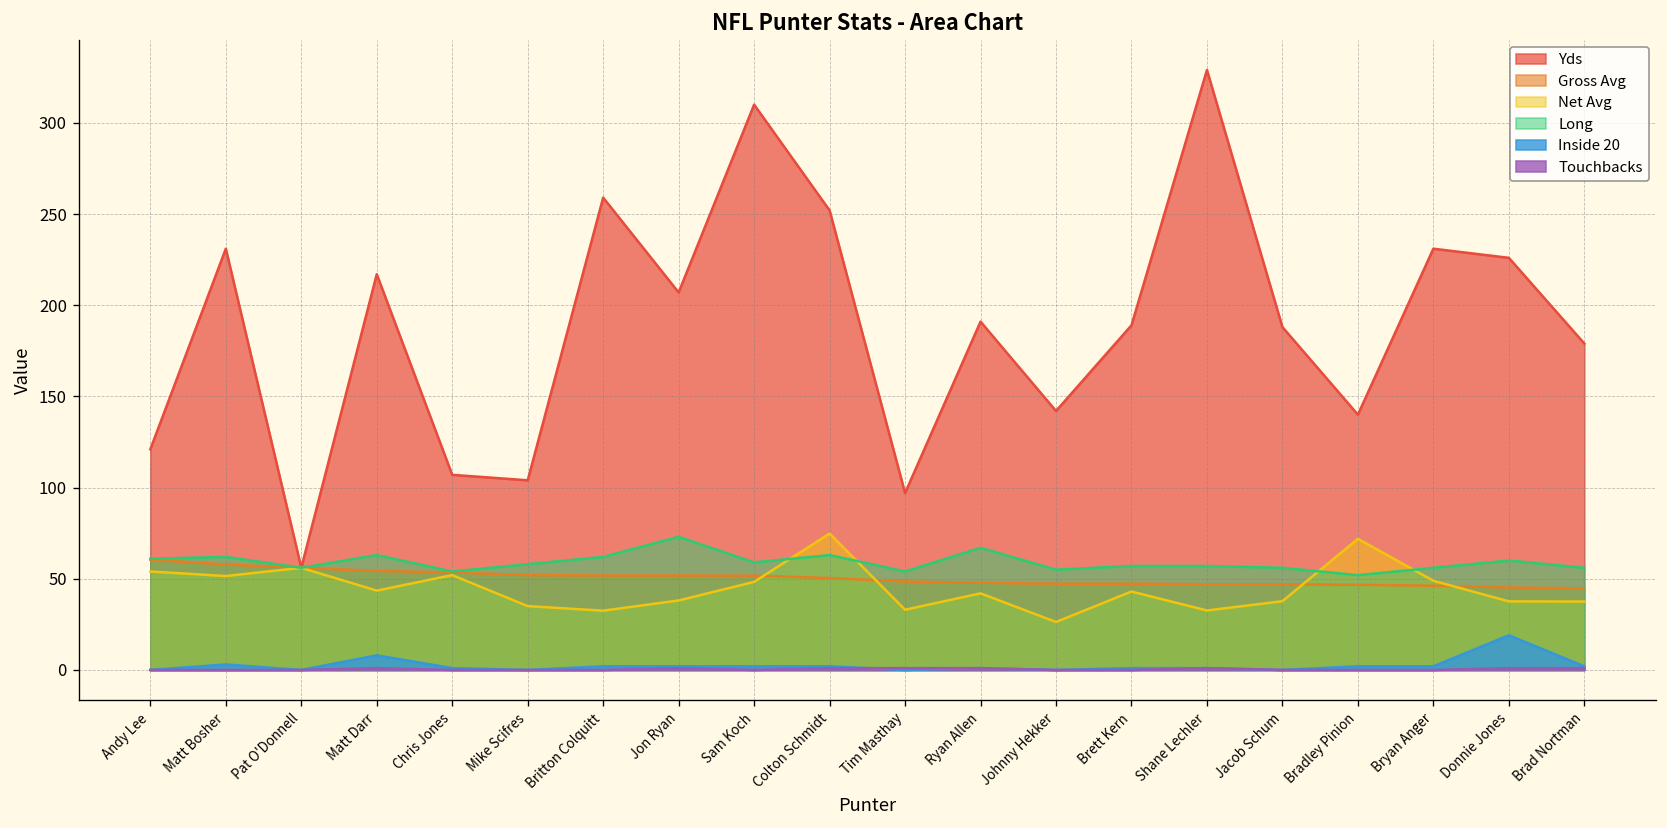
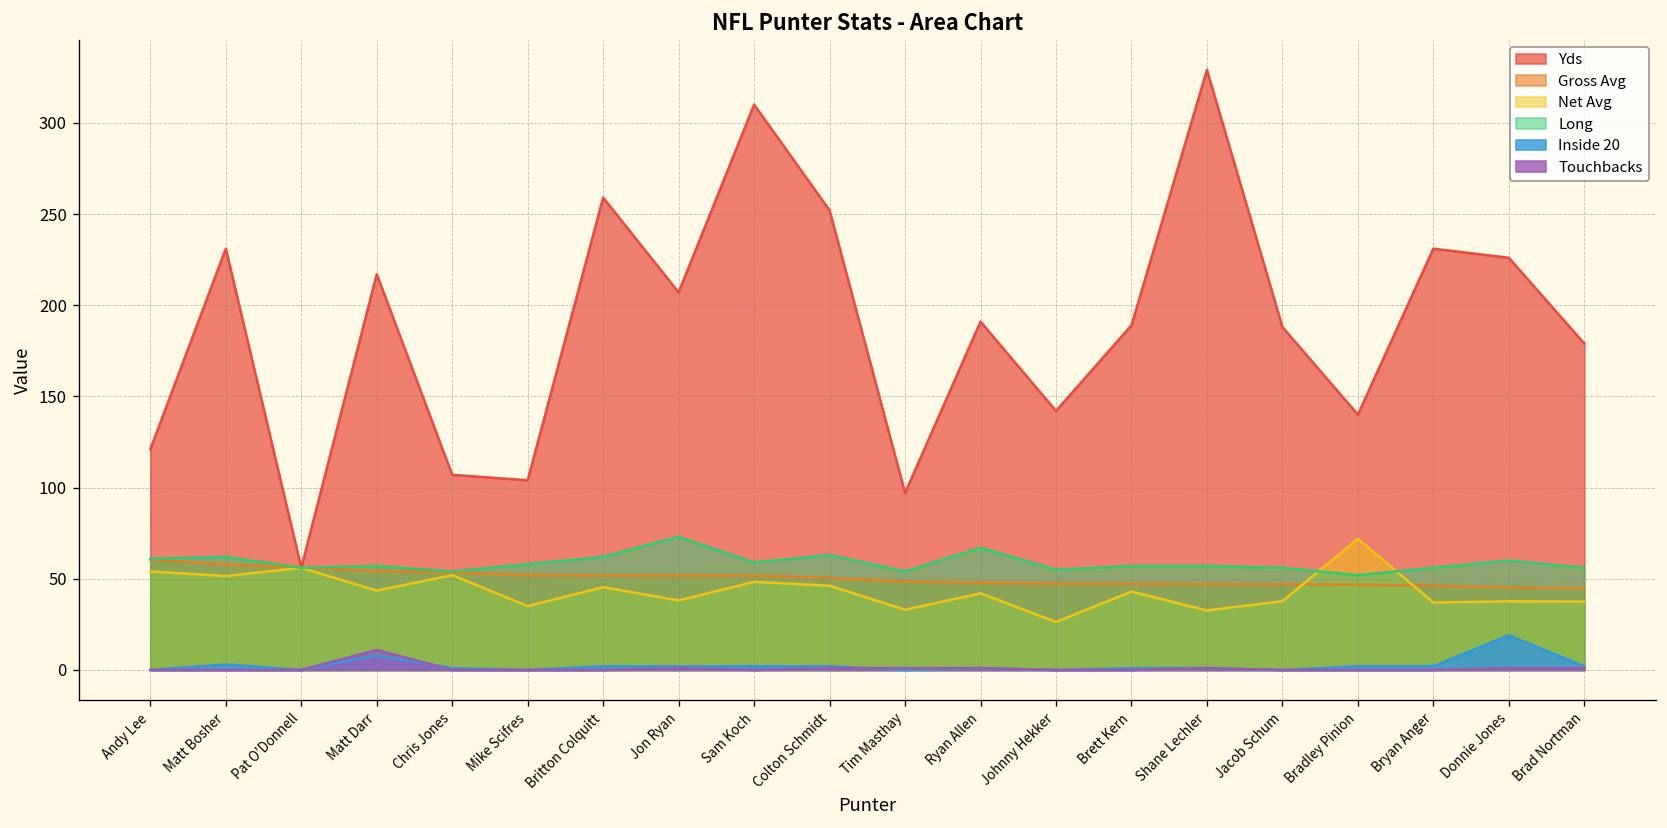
Long, Matt Darr: 63 -> 57
Touchbacks, Matt Darr: 1 -> 11
Net Avg, Britton Colquitt: 33 -> 45
Net Avg, Colton Schmidt: 75 -> 46
Net Avg, Bryan Anger: 49 -> 37
